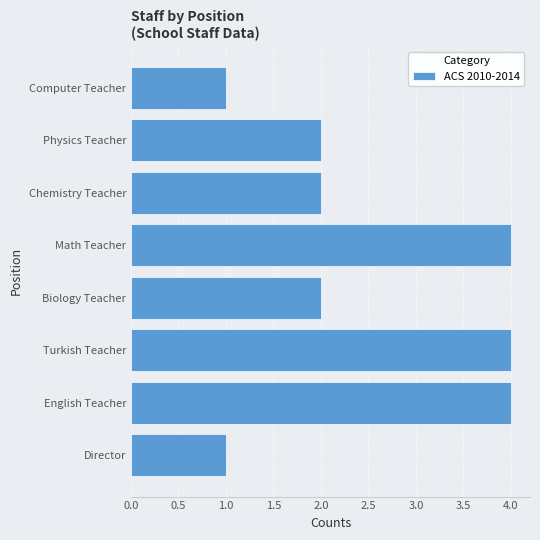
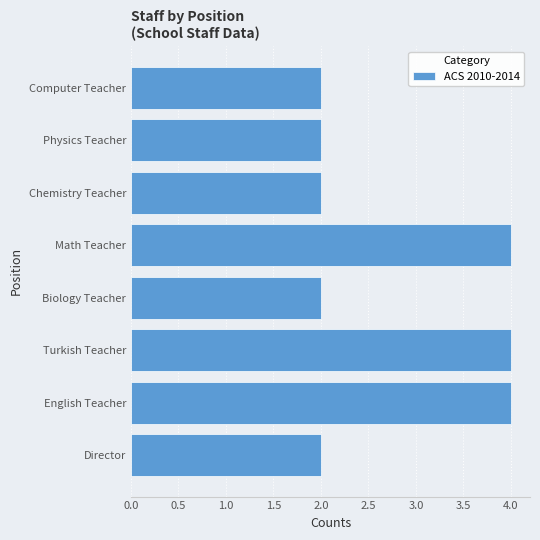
Computer Teacher: 1 -> 2
Director: 1 -> 2
